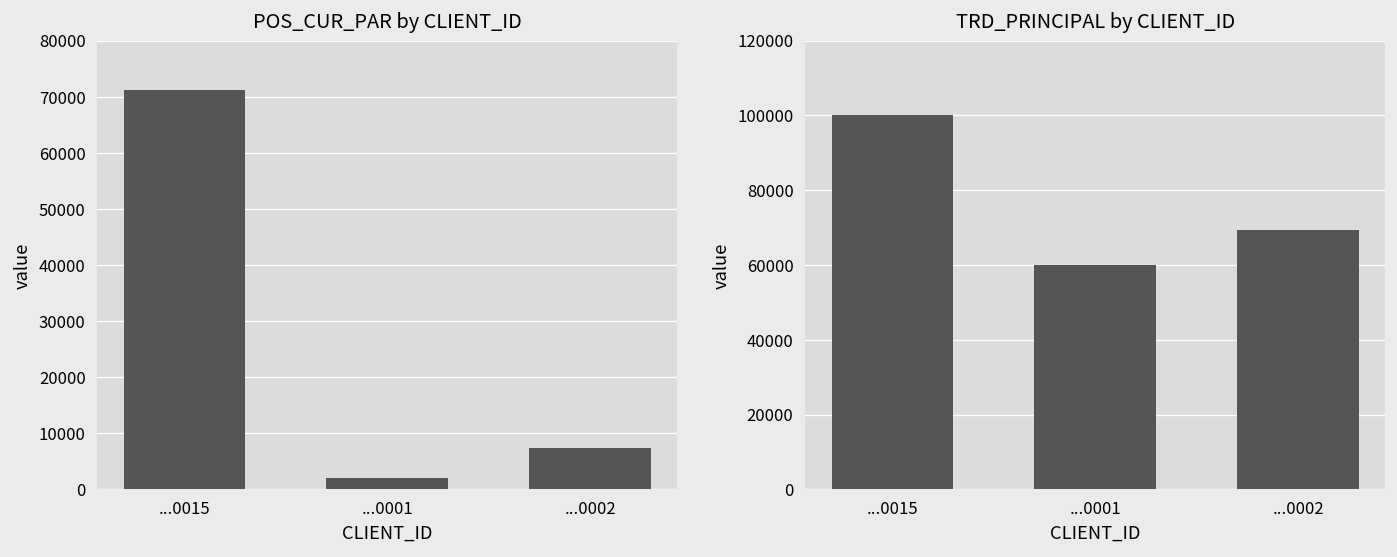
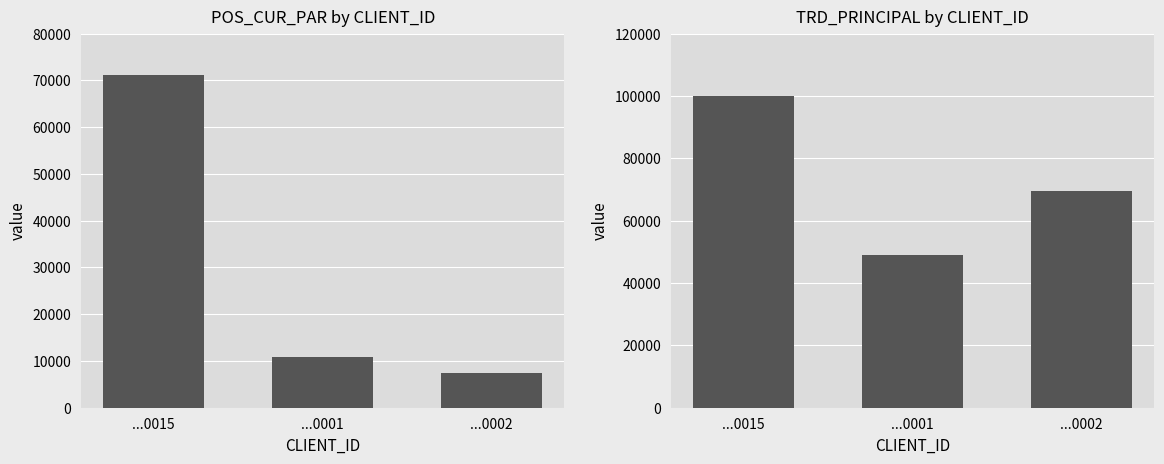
POS_CUR_PAR by CLIENT_ID, ...0001: 2000 -> 11000
TRD_PRINCIPAL by CLIENT_ID, ...0001: 60000 -> 49000
